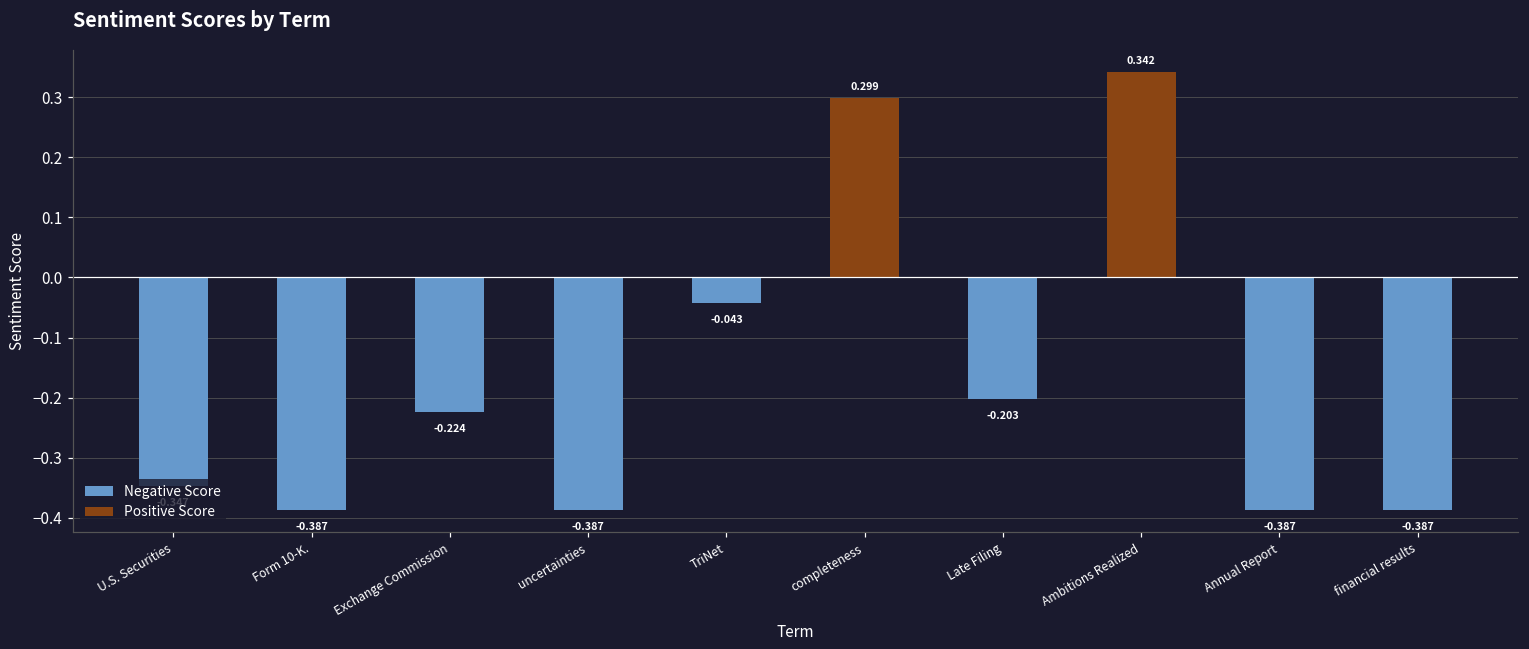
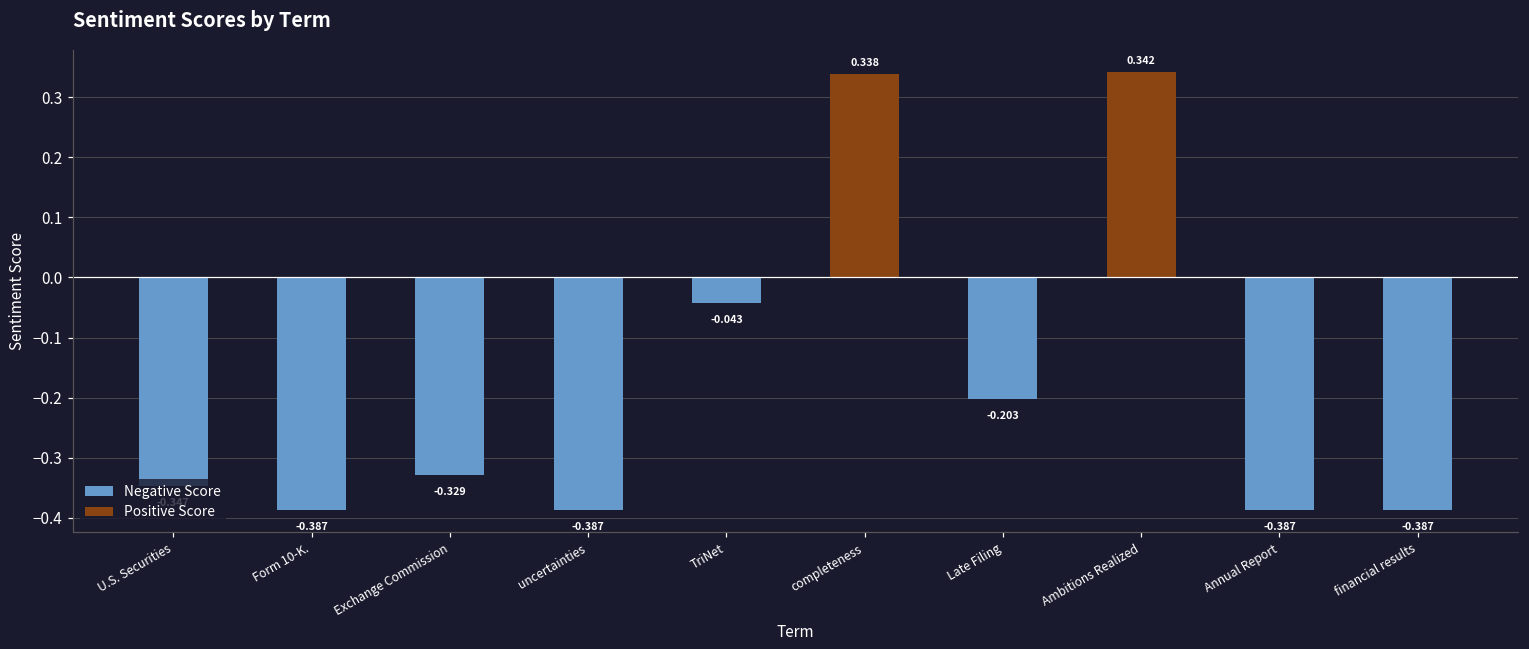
Negative Score, Exchange Commission: -0.224 -> -0.329
Positive Score, completeness: 0.299 -> 0.338
